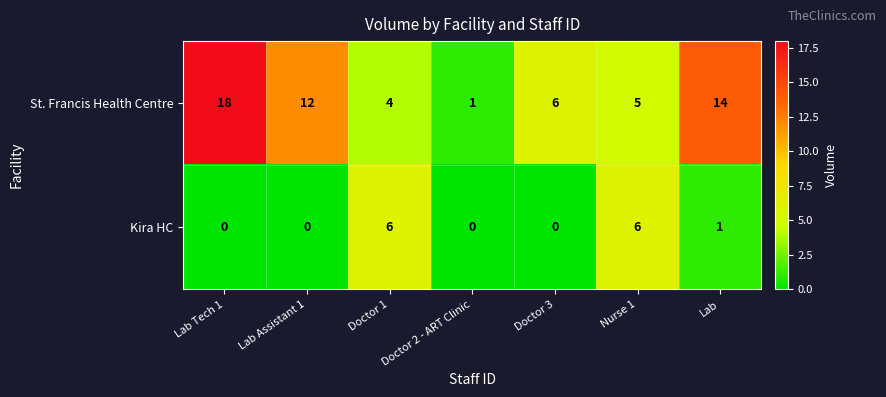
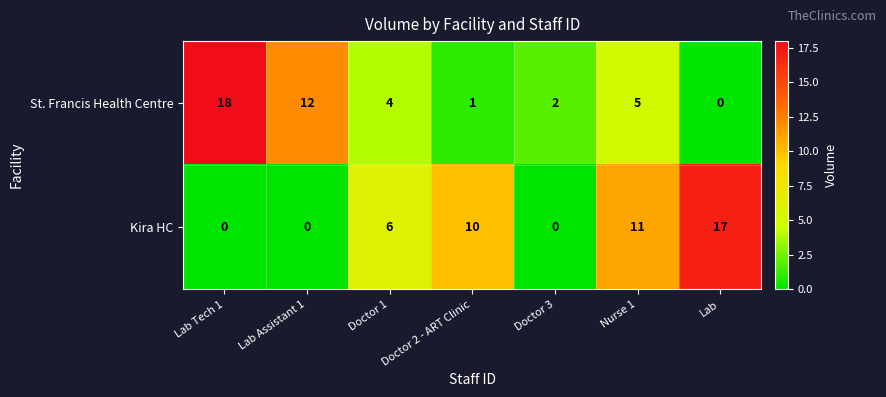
St. Francis Health Centre, Doctor 3: 6 -> 2
St. Francis Health Centre, Lab: 14 -> 0
Kira HC, Doctor 2 - ART Clinic: 0 -> 10
Kira HC, Nurse 1: 6 -> 11
Kira HC, Lab: 1 -> 17
